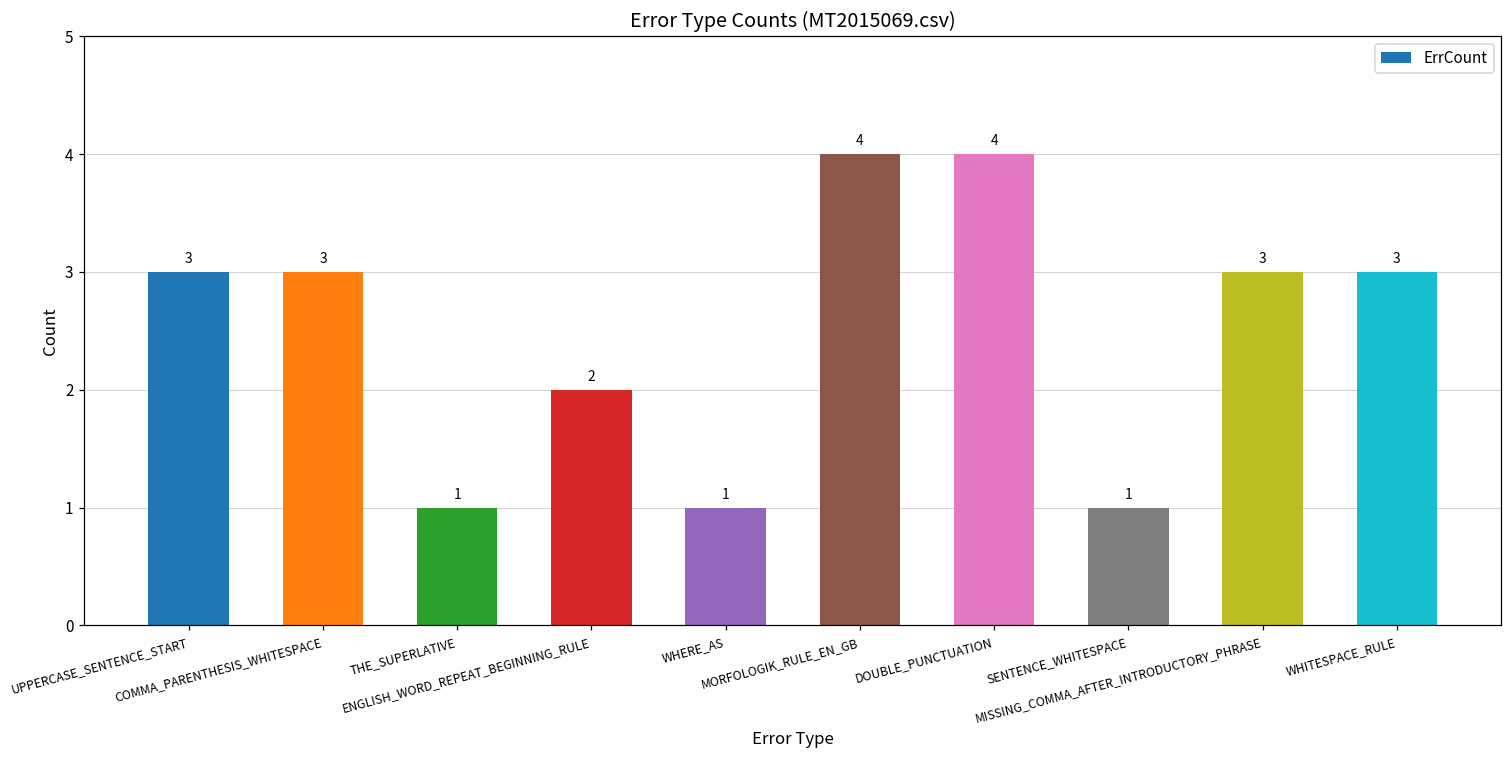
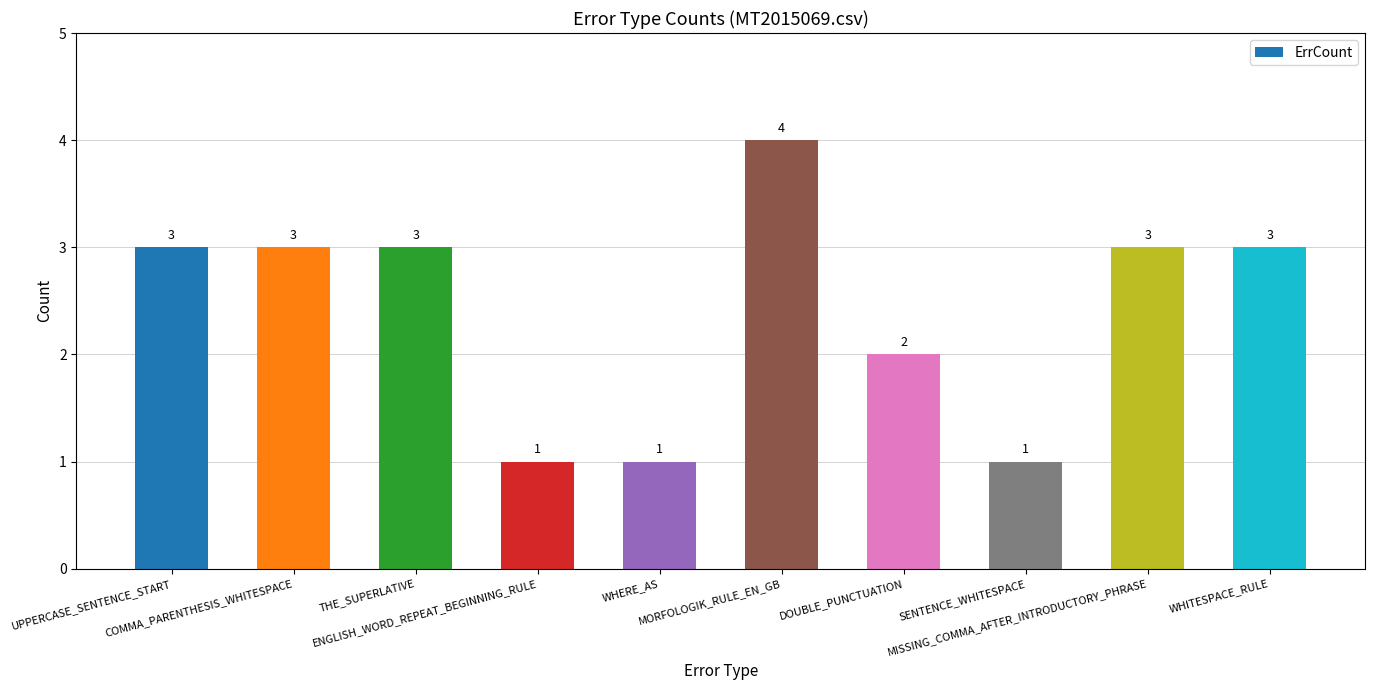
THE_SUPERLATIVE: 1 -> 3
ENGLISH_WORD_REPEAT_BEGINNING_RULE: 2 -> 1
DOUBLE_PUNCTUATION: 4 -> 2
